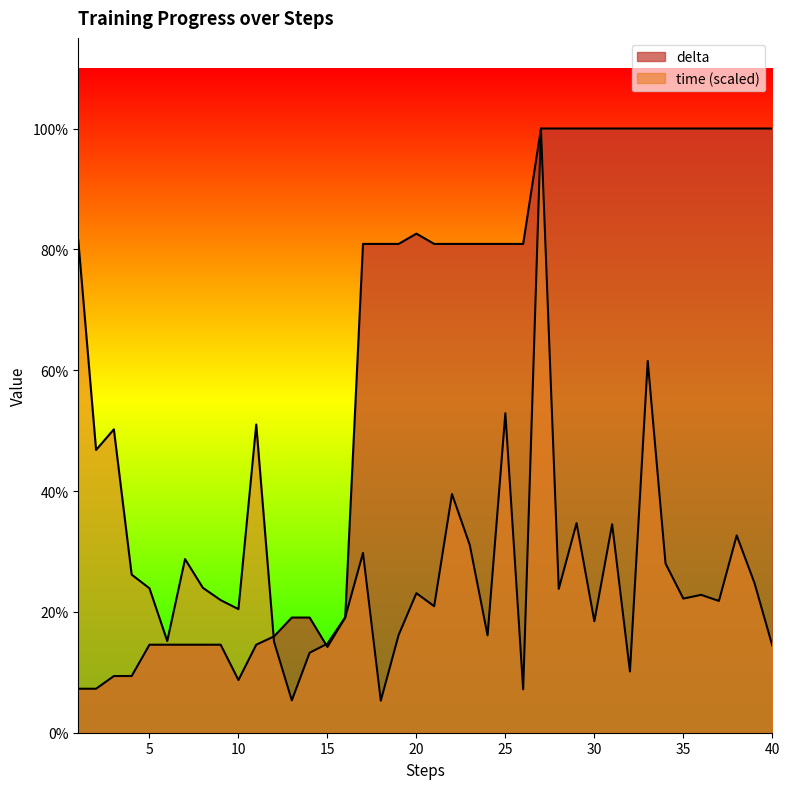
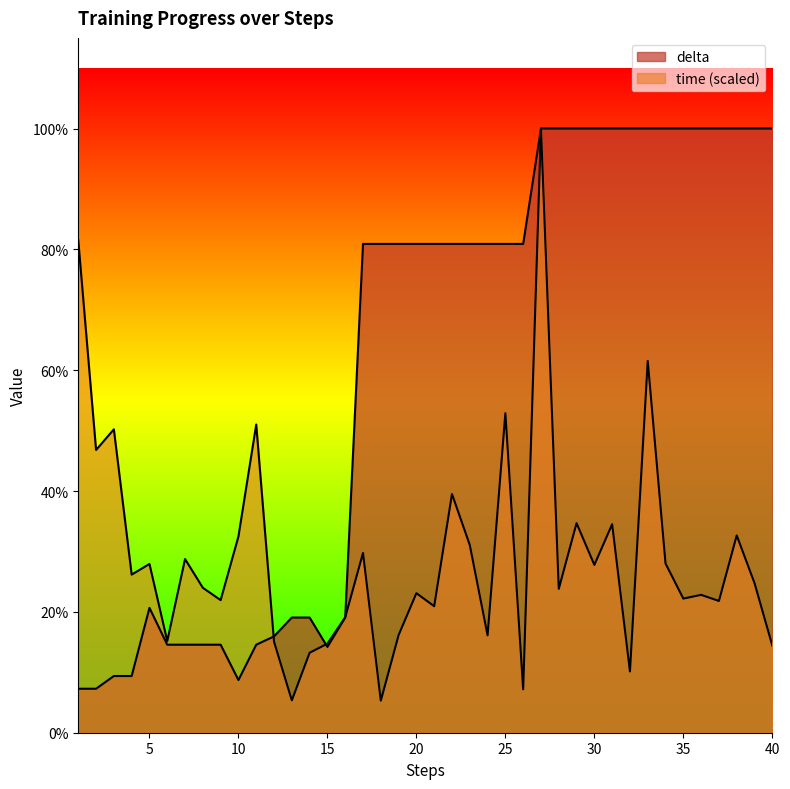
delta, 5: 15% -> 21%
time (scaled), 5: 24% -> 28%
time (scaled), 10: 20% -> 32%
delta, 20: 83% -> 81%
time (scaled), 30: 18% -> 28%
